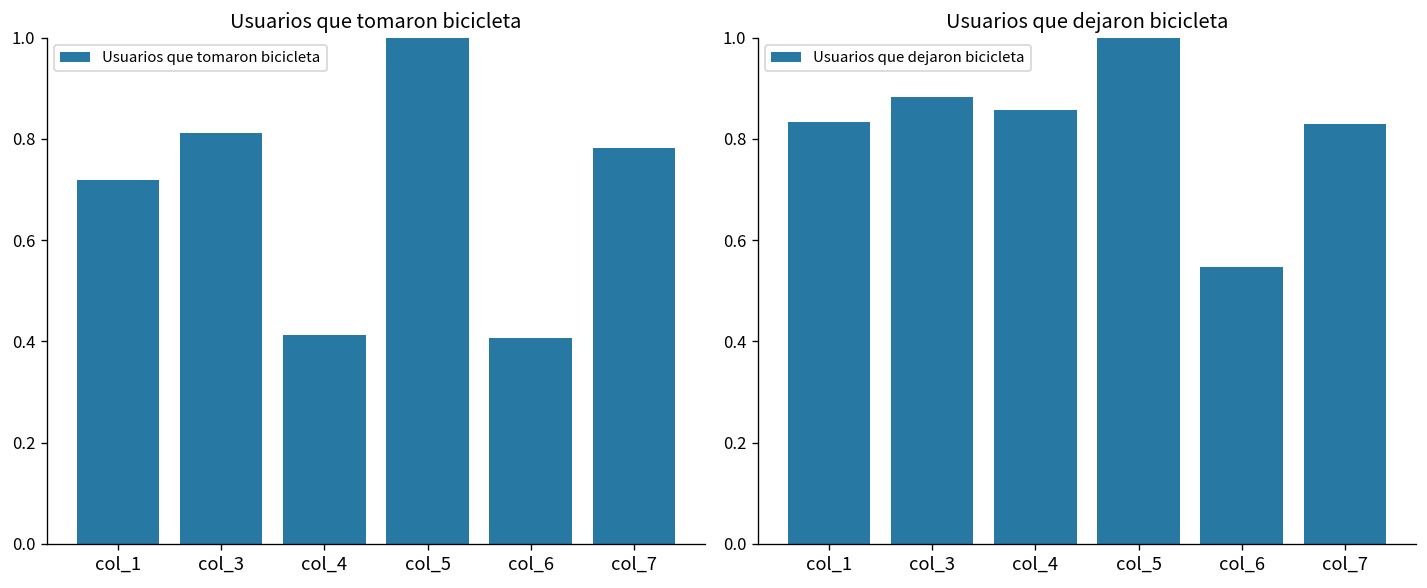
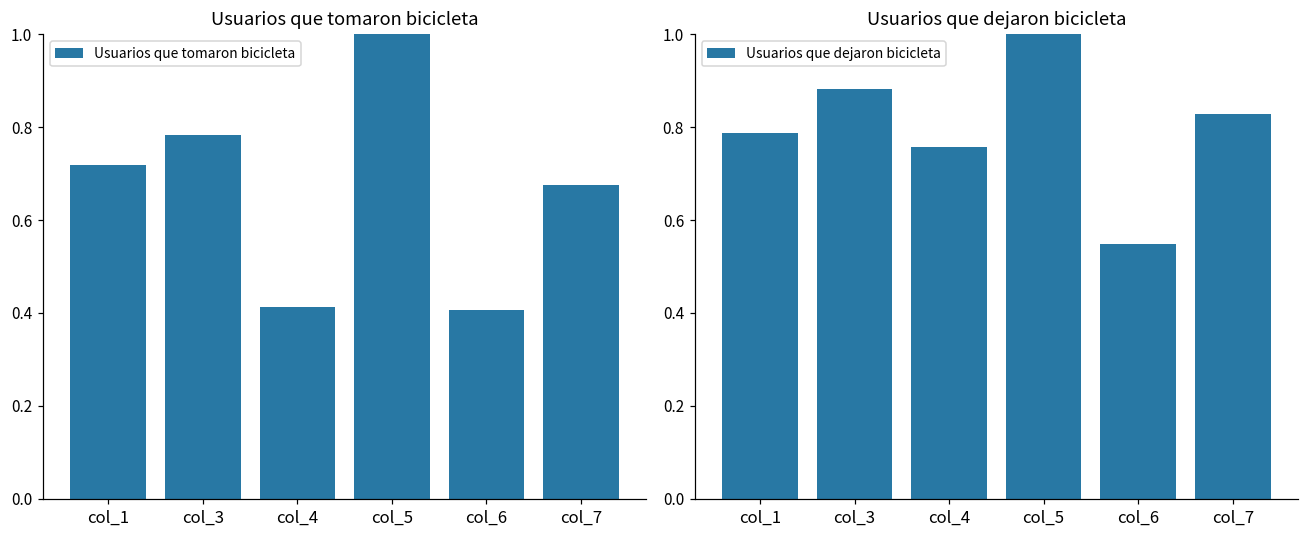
Usuarios que tomaron bicicleta, col_3: 0.81 -> 0.78
Usuarios que tomaron bicicleta, col_7: 0.78 -> 0.68
Usuarios que dejaron bicicleta, col_1: 0.83 -> 0.79
Usuarios que dejaron bicicleta, col_4: 0.86 -> 0.76
